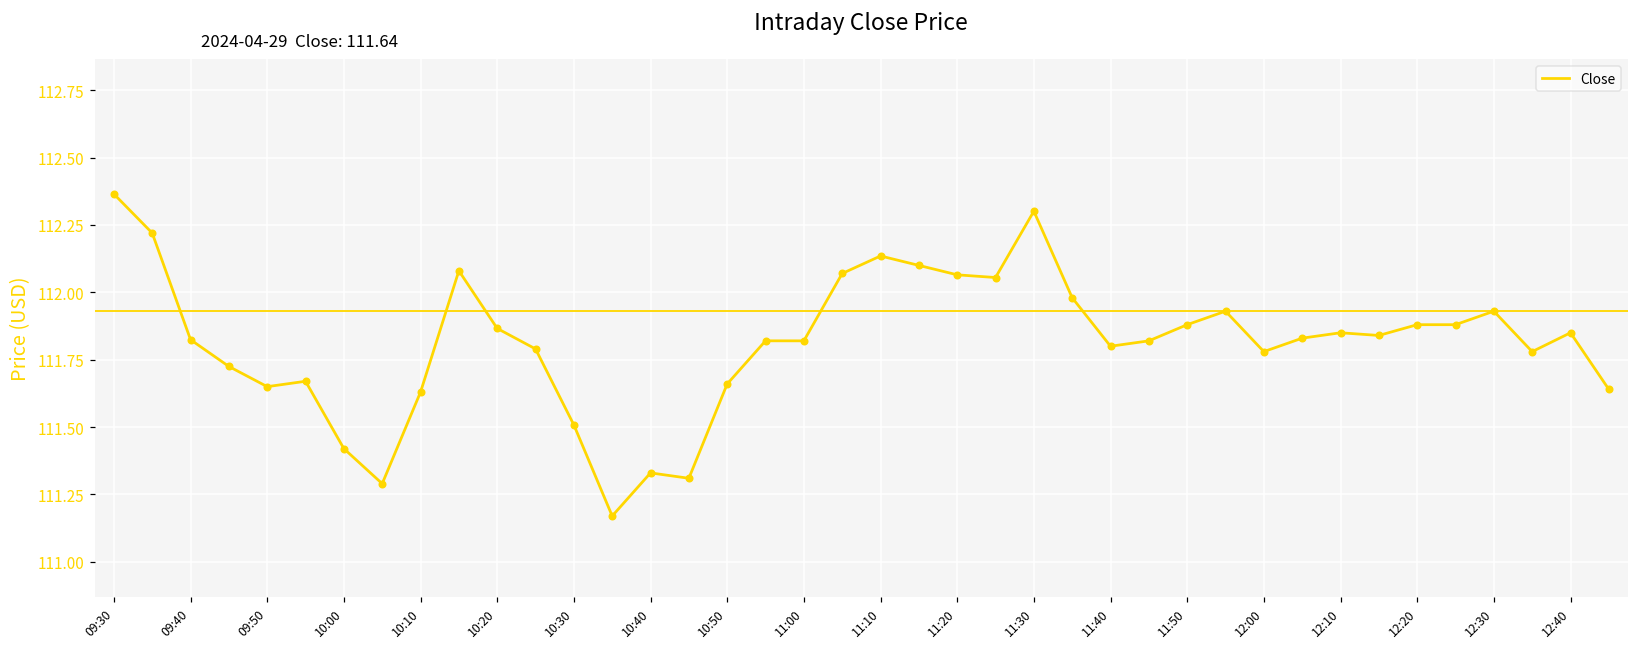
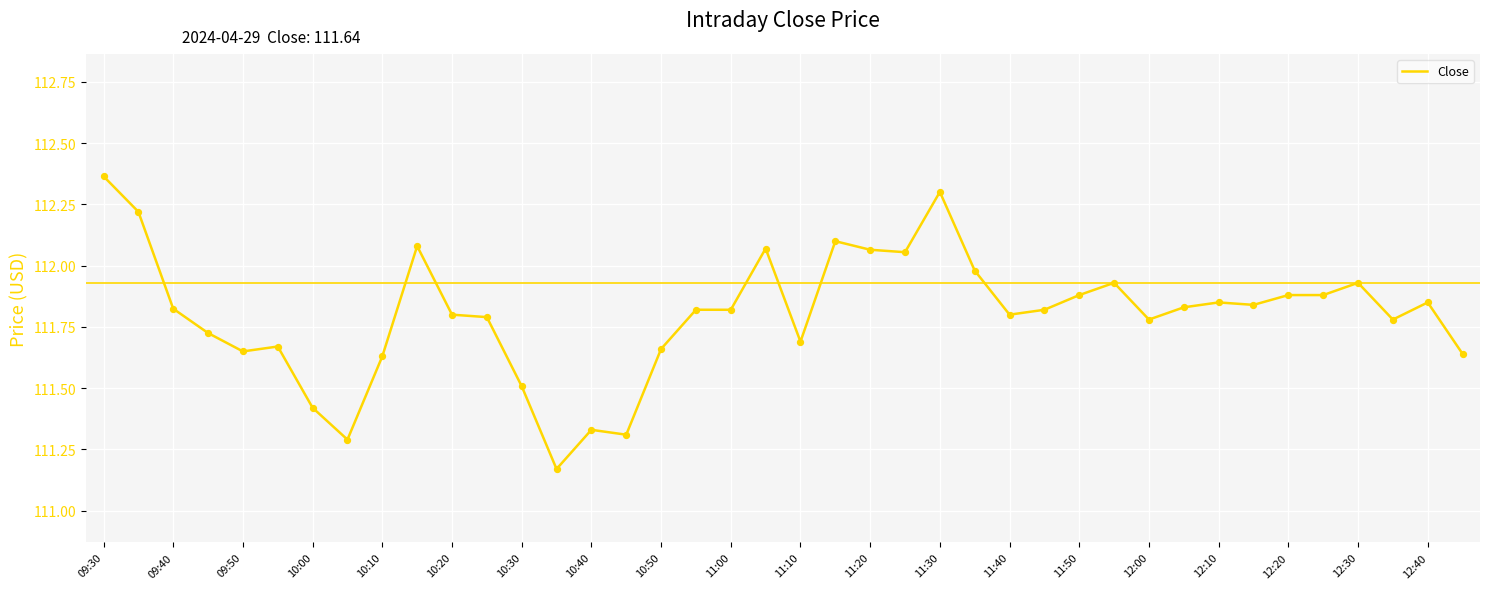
10:20: 111.87 -> 111.80
11:10: 112.14 -> 111.69
